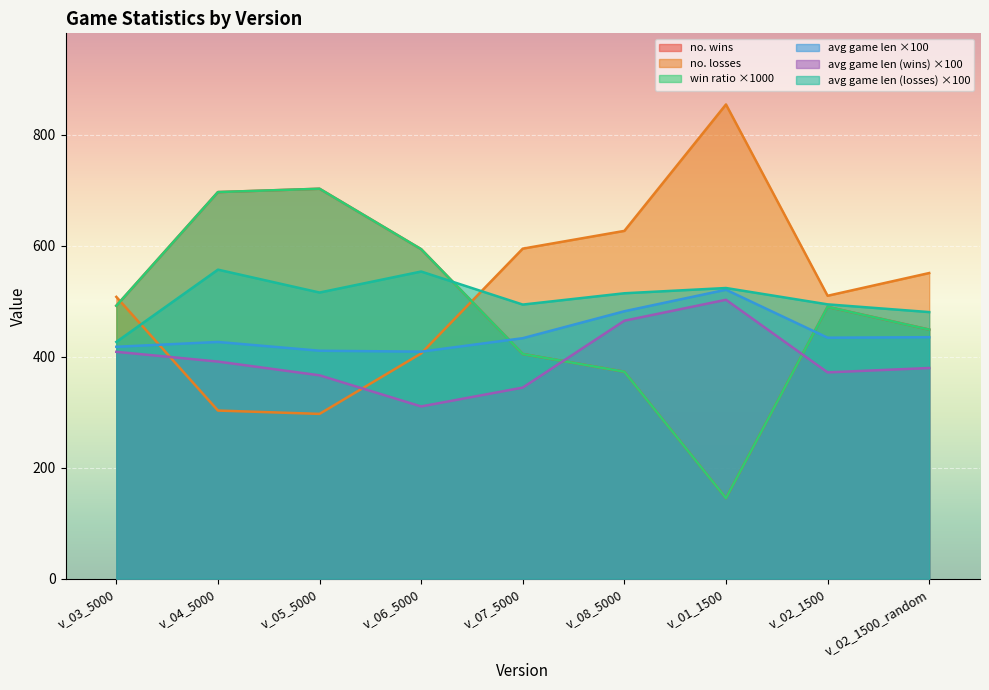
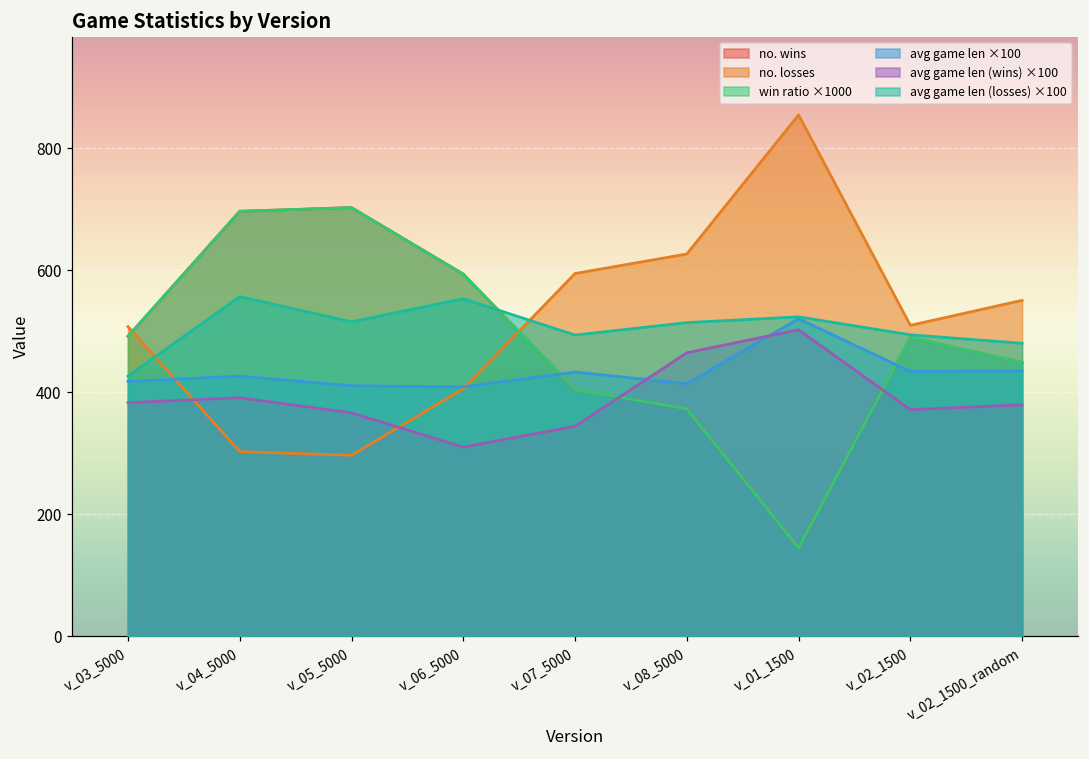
avg game len (wins) ×100, v_03_5000: 410 -> 380
avg game len ×100, v_08_5000: 480 -> 410
